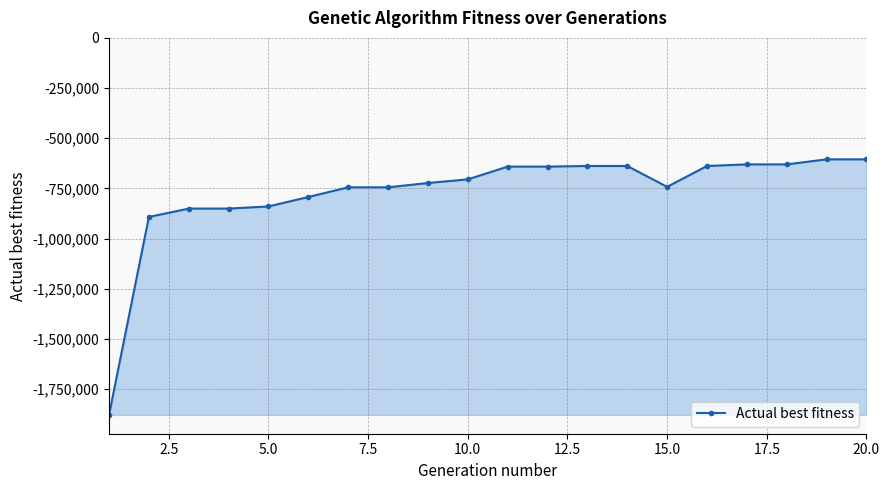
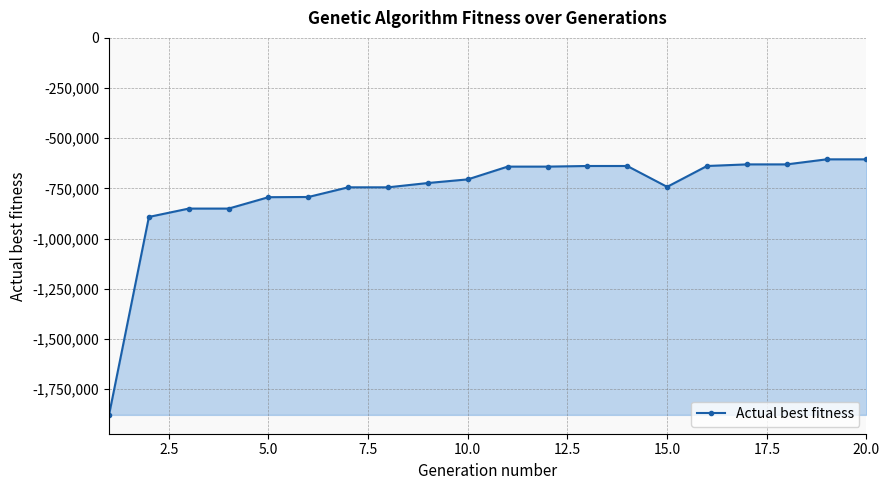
5.0: -840,000 -> -790,000
